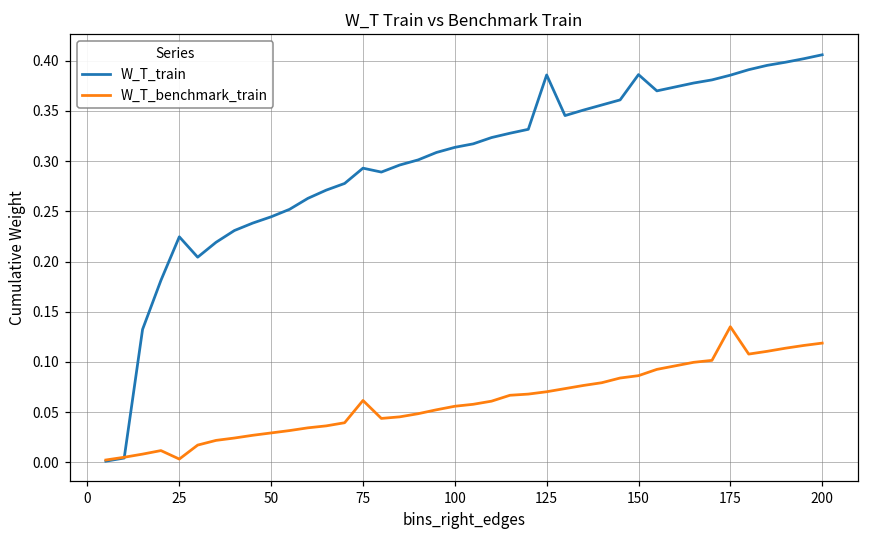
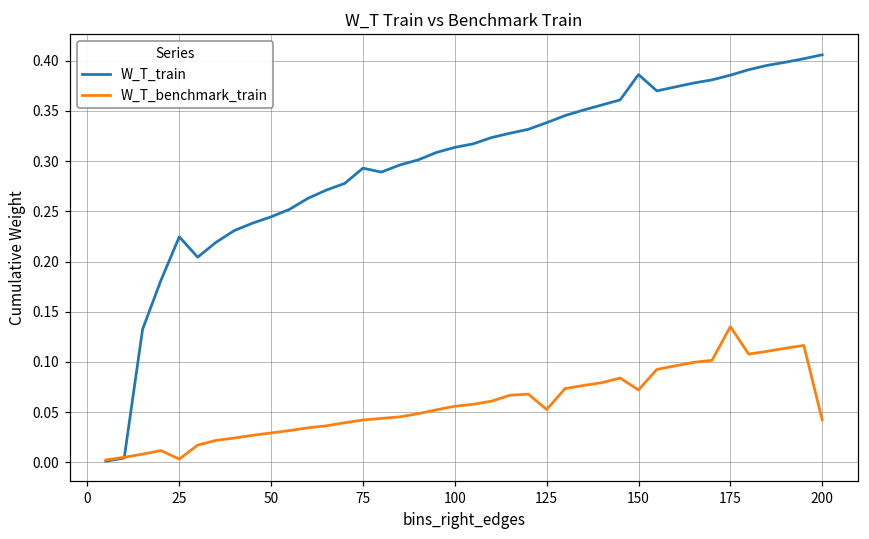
W_T_benchmark_train, 75: 0.06 -> 0.04
W_T_train, 125: 0.39 -> 0.34
W_T_benchmark_train, 125: 0.07 -> 0.05
W_T_benchmark_train, 150: 0.09 -> 0.07
W_T_benchmark_train, 200: 0.12 -> 0.04
